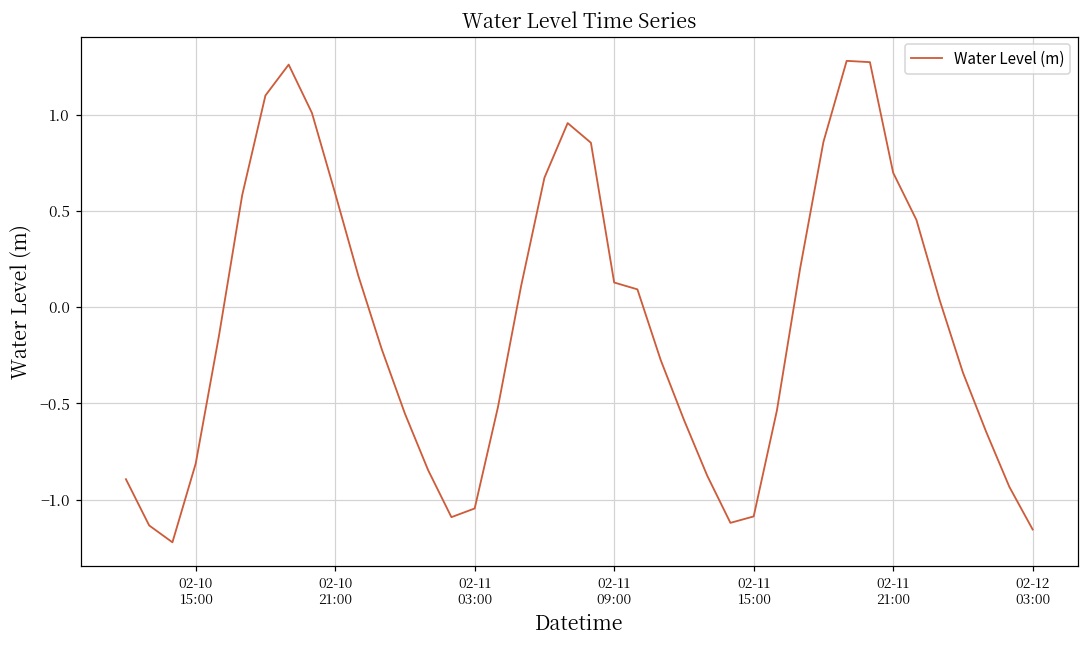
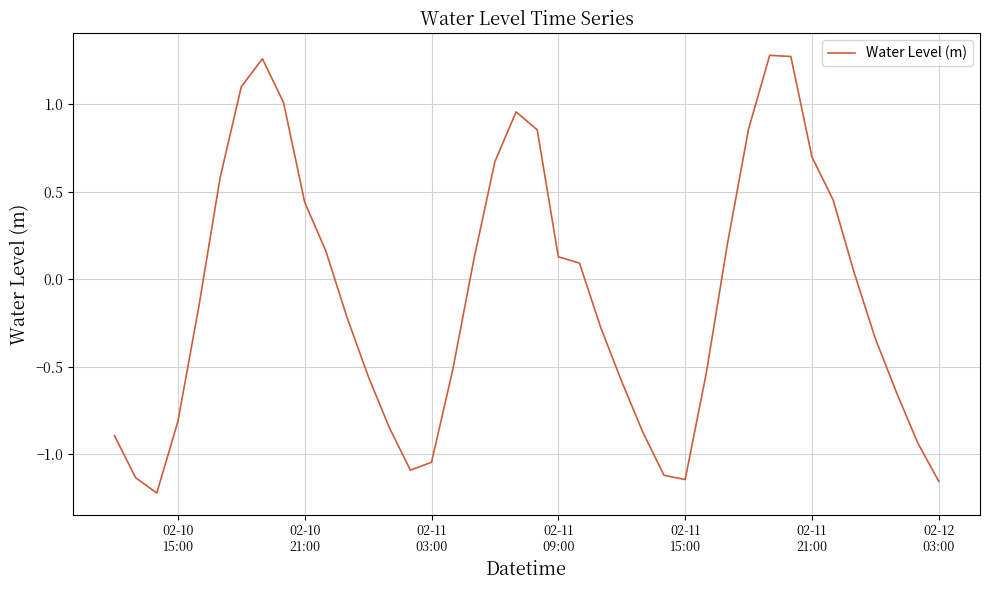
02-10 21:00: 0.59 -> 0.44
02-11 15:00: -1.09 -> -1.15
